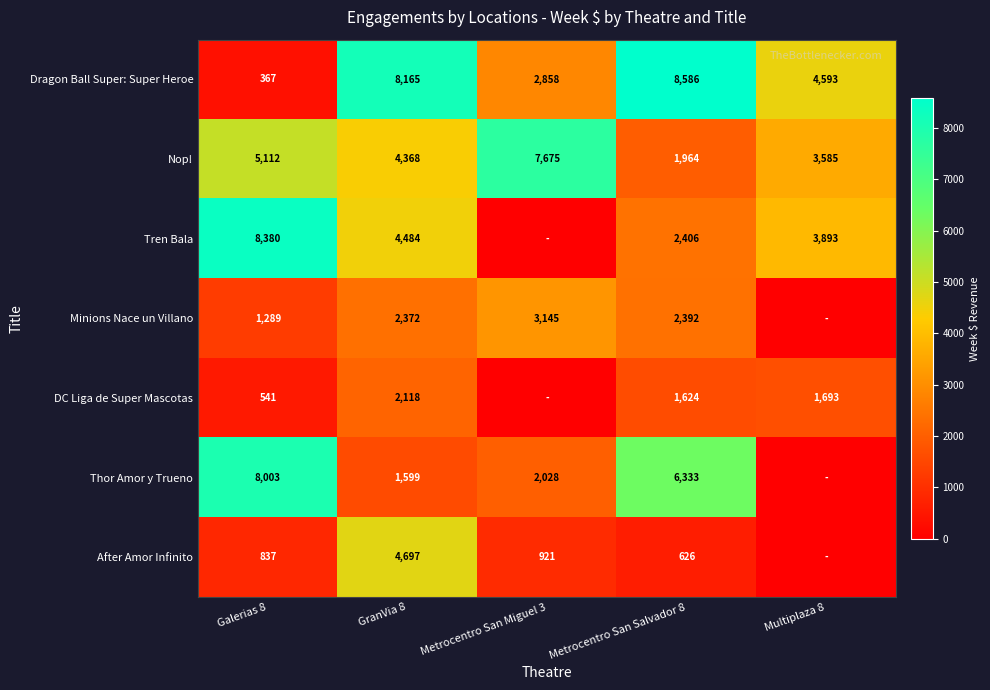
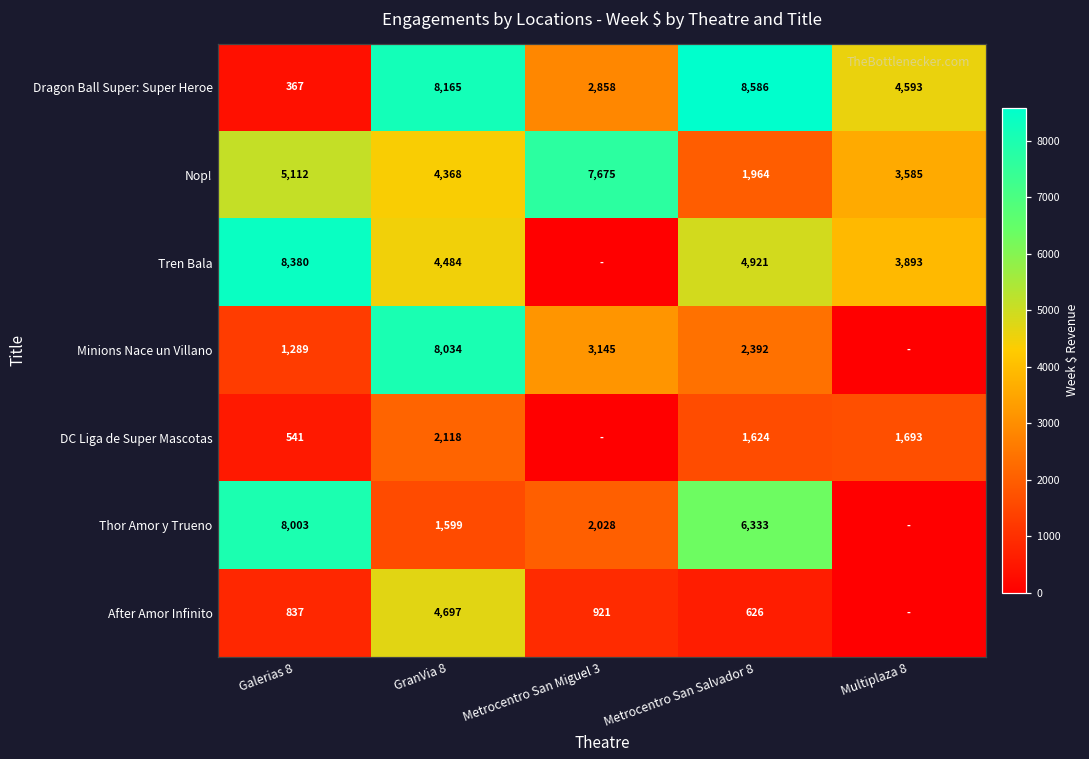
Tren Bala, Metrocentro San Salvador 8: 2,406 -> 4,921
Minions Nace un Villano, GranVia 8: 2,372 -> 8,034
